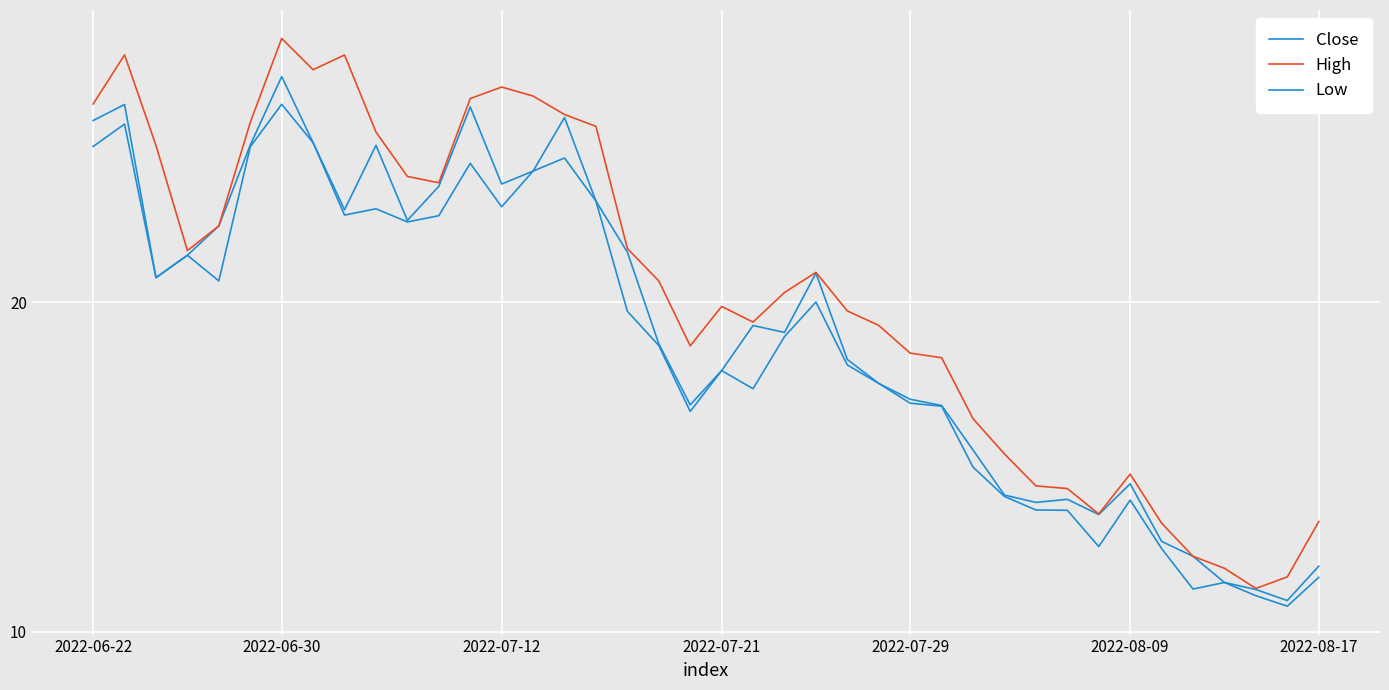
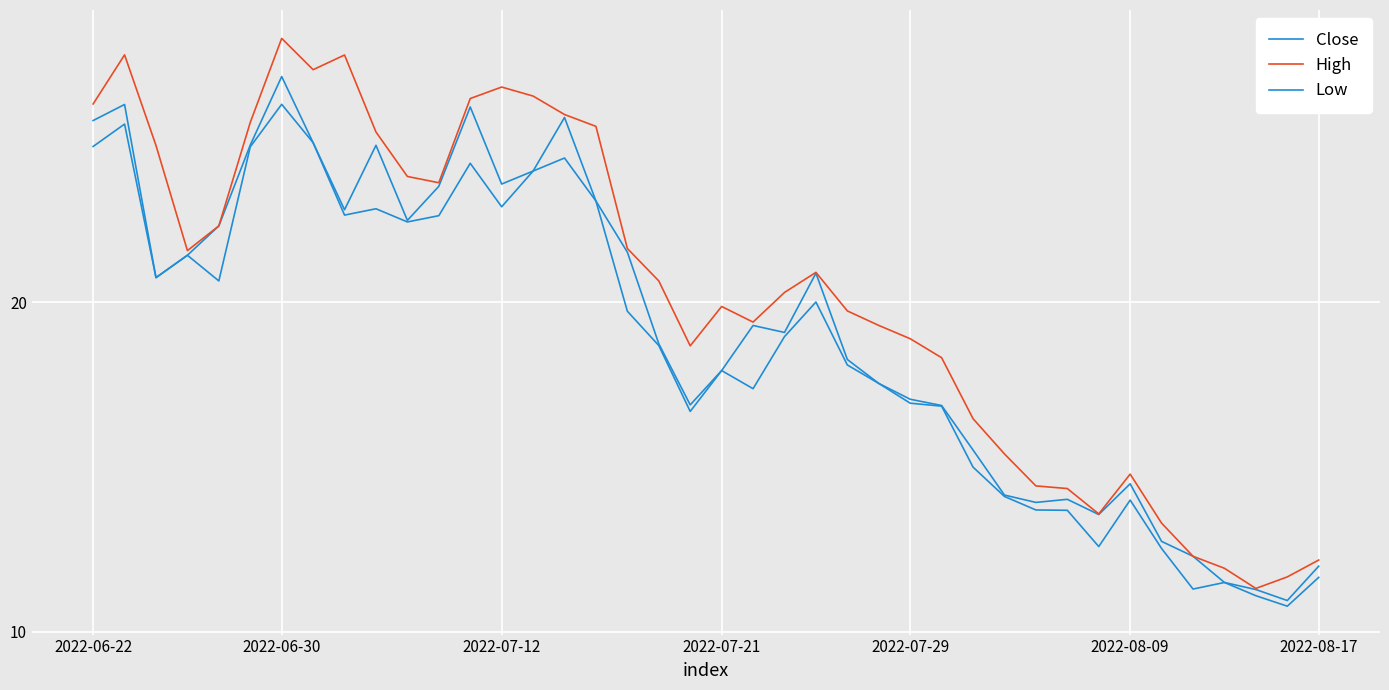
High, 2022-07-29: 18.5 -> 18.9
High, 2022-08-17: 13.3 -> 12.2
